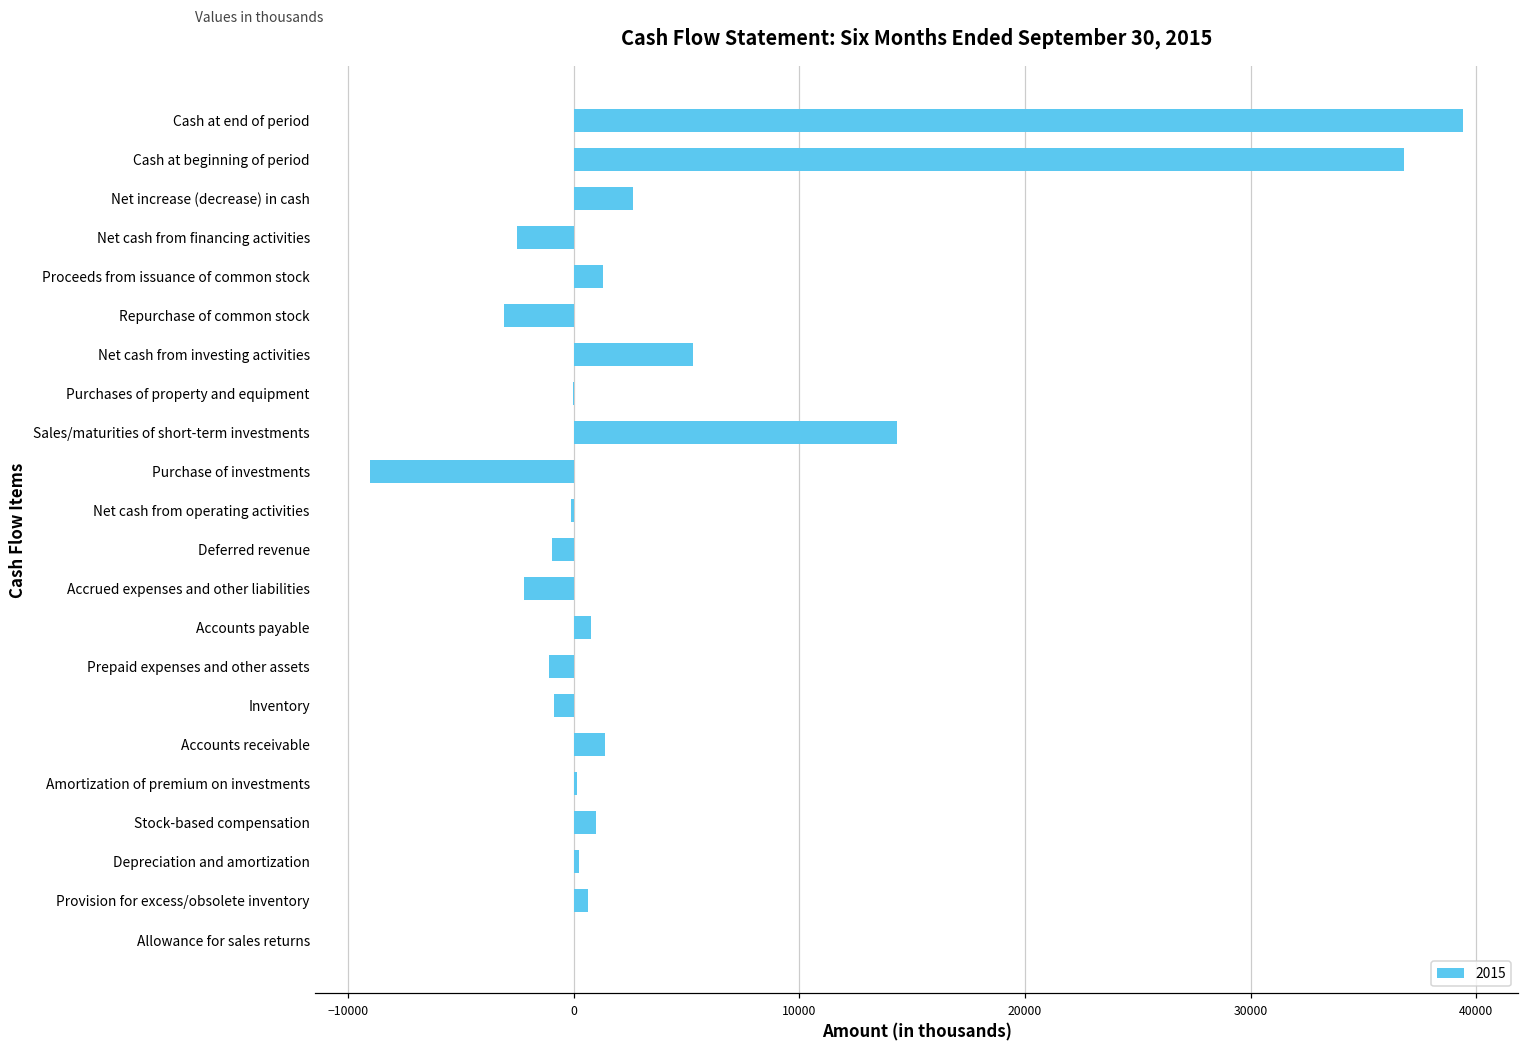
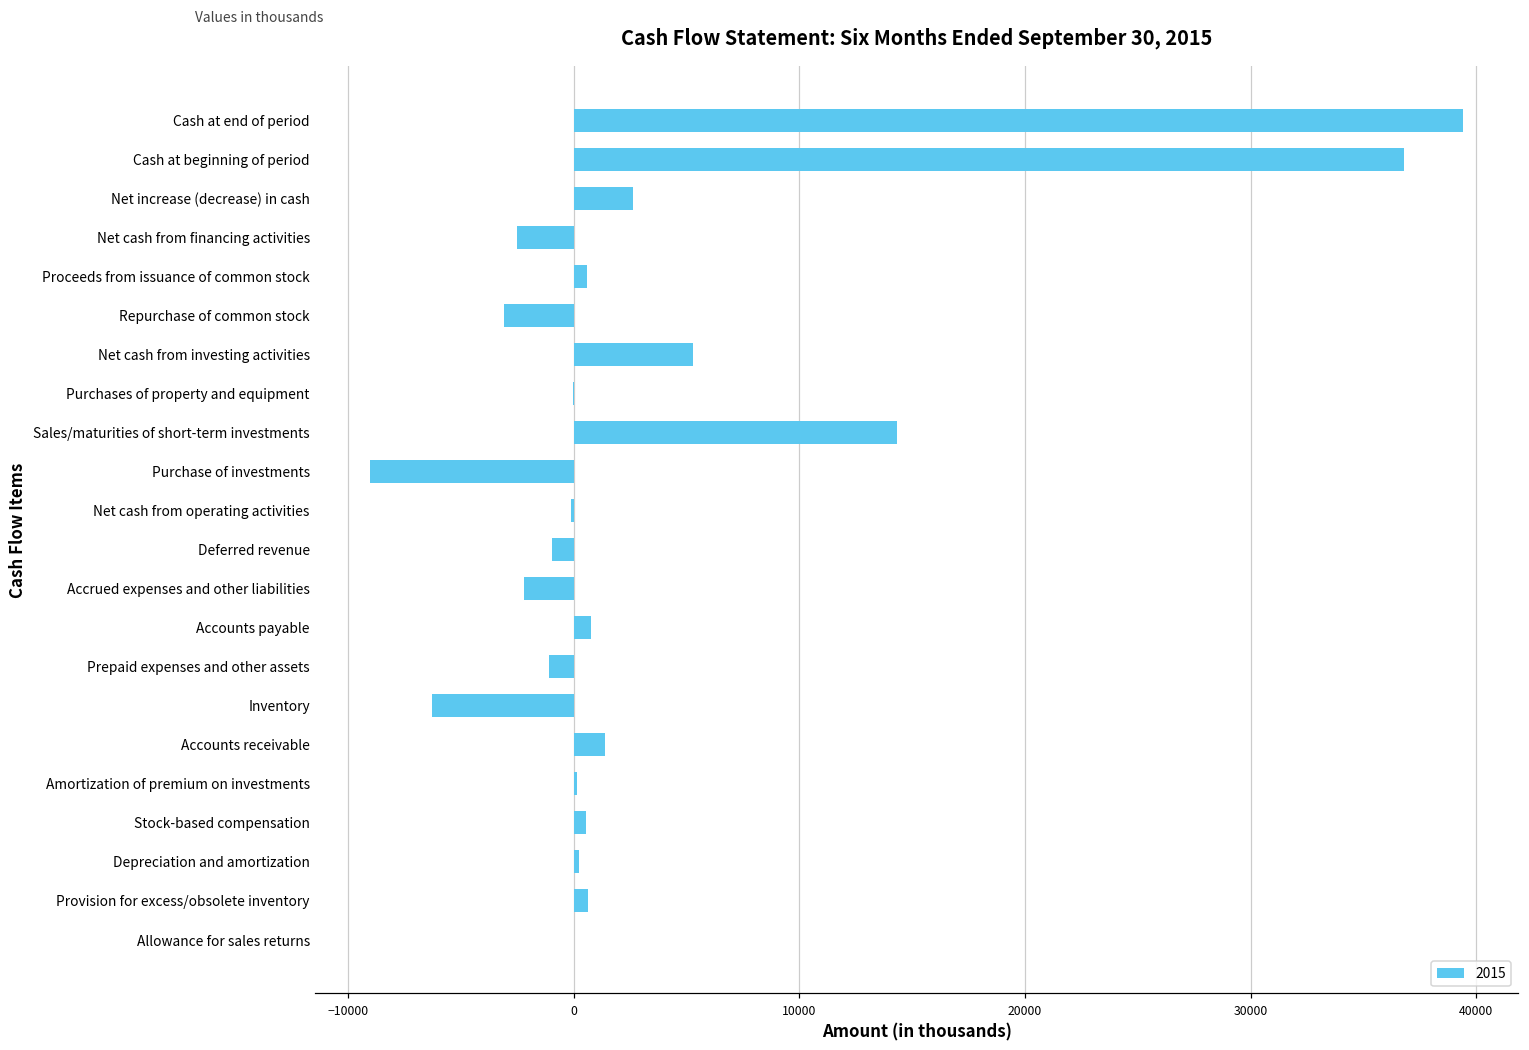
Proceeds from issuance of common stock: 1300 -> 600
Inventory: -900 -> -6300
Stock-based compensation: 1000 -> 600
